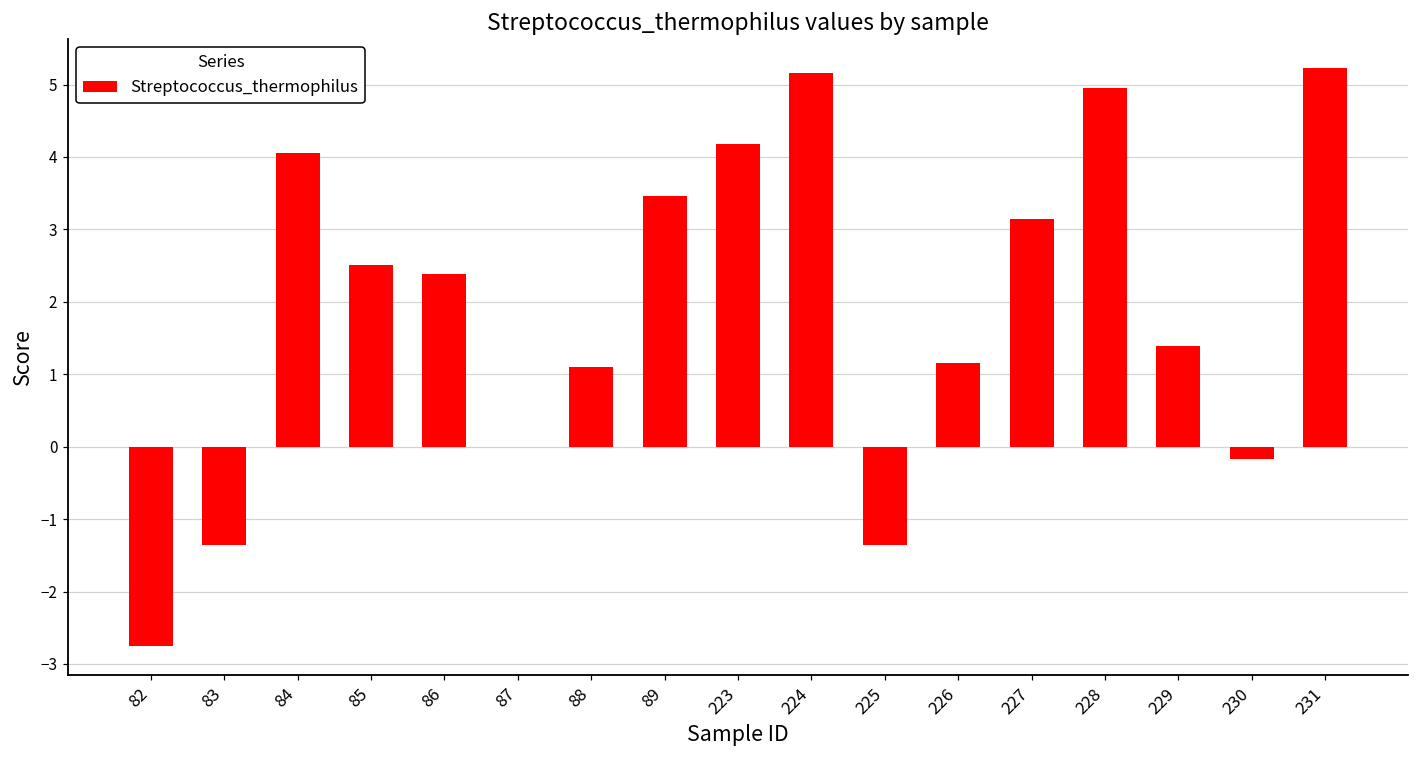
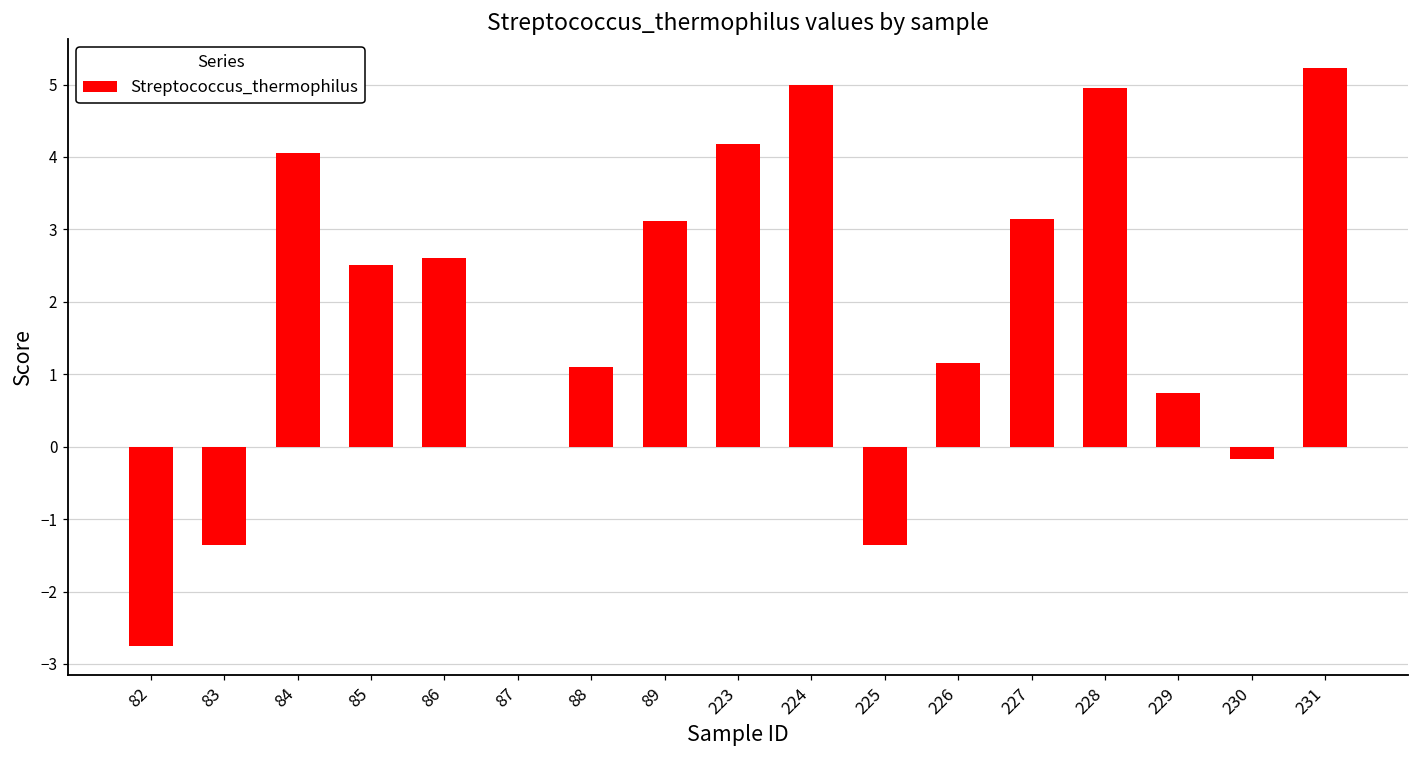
86: 2.4 -> 2.6
89: 3.5 -> 3.1
224: 5.2 -> 5.0
229: 1.4 -> 0.7
